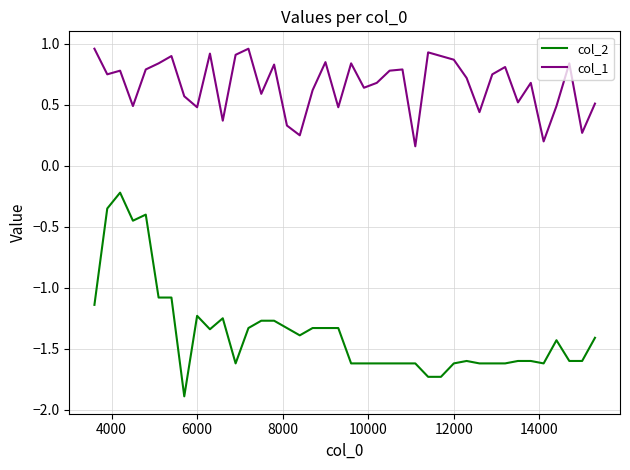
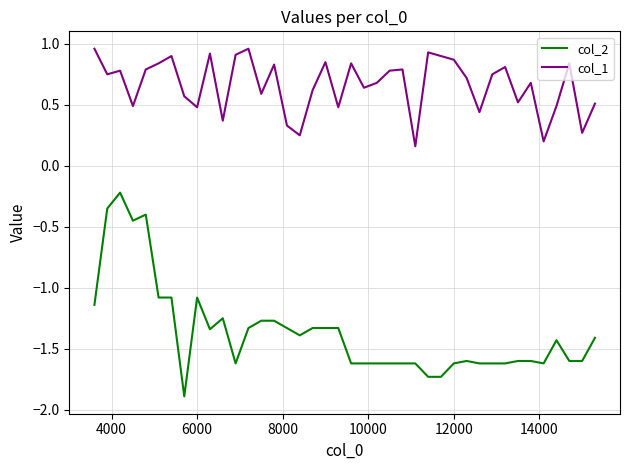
col_2, 6000: -1.23 -> -1.08
